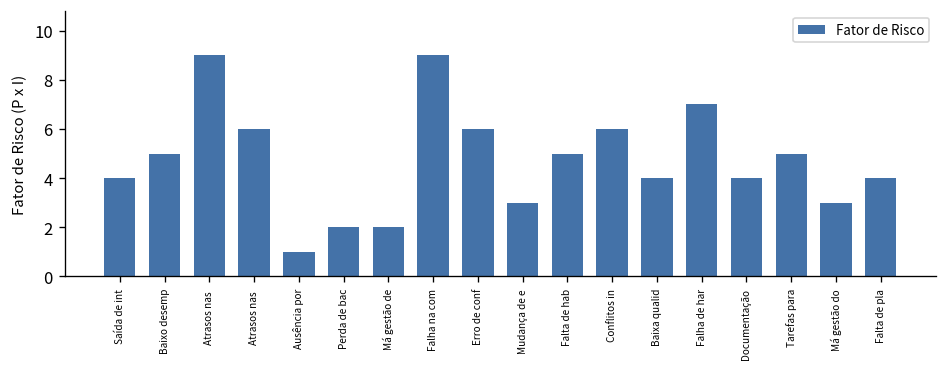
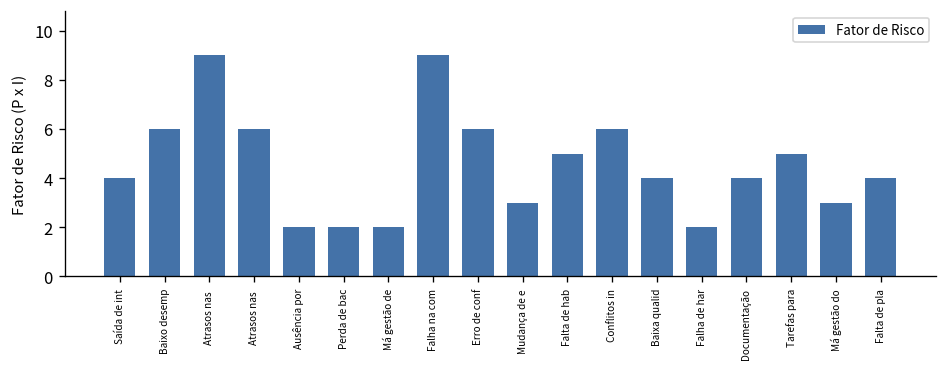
Baixo desemp: 5 -> 6
Ausência por: 1 -> 2
Falha de har: 7 -> 2
